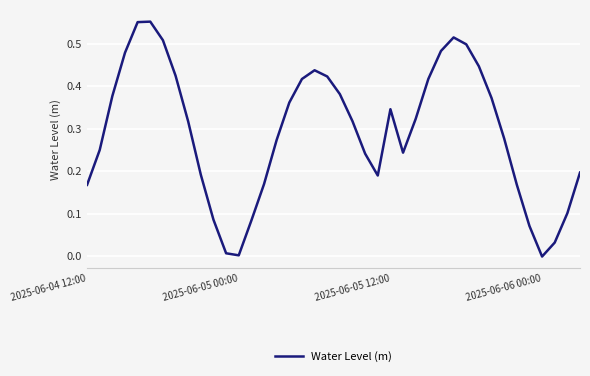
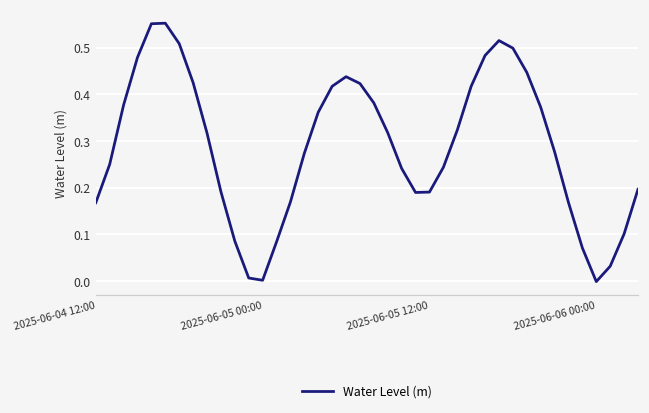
2025-06-05 12:00: 0.35 -> 0.19
